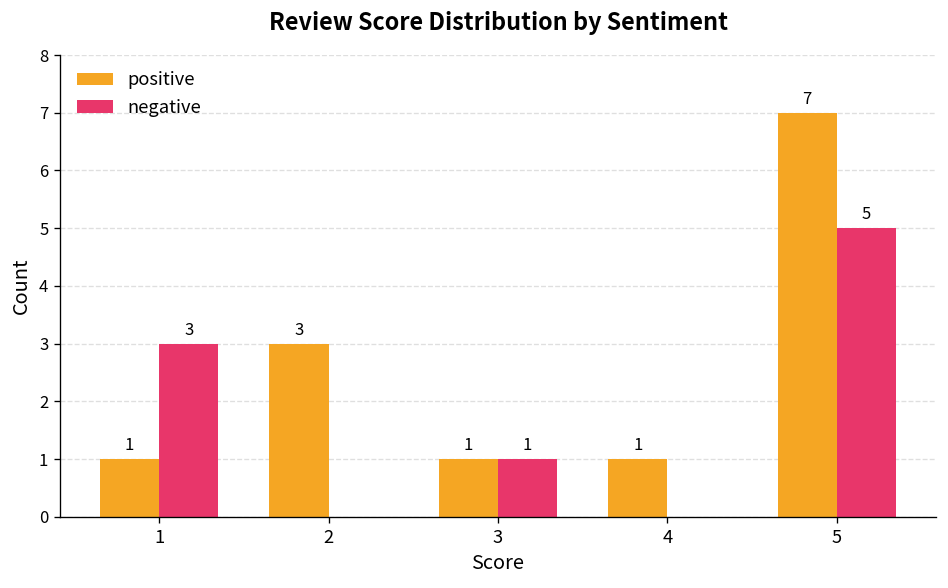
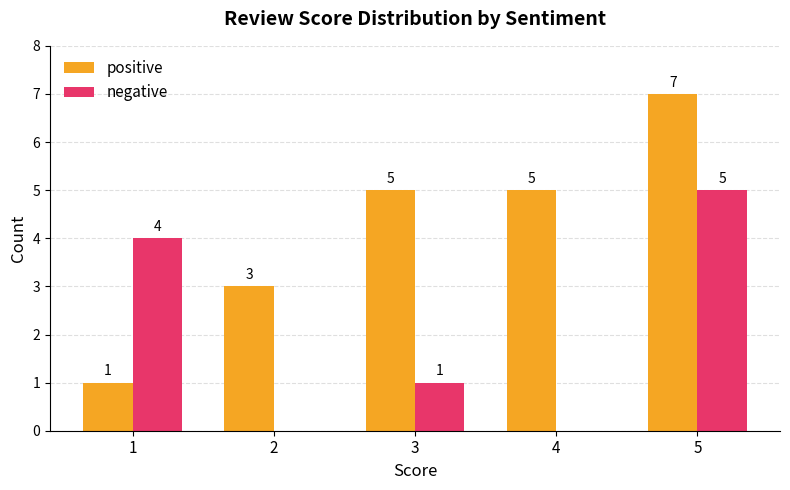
negative, 1: 3 -> 4
positive, 3: 1 -> 5
positive, 4: 1 -> 5
